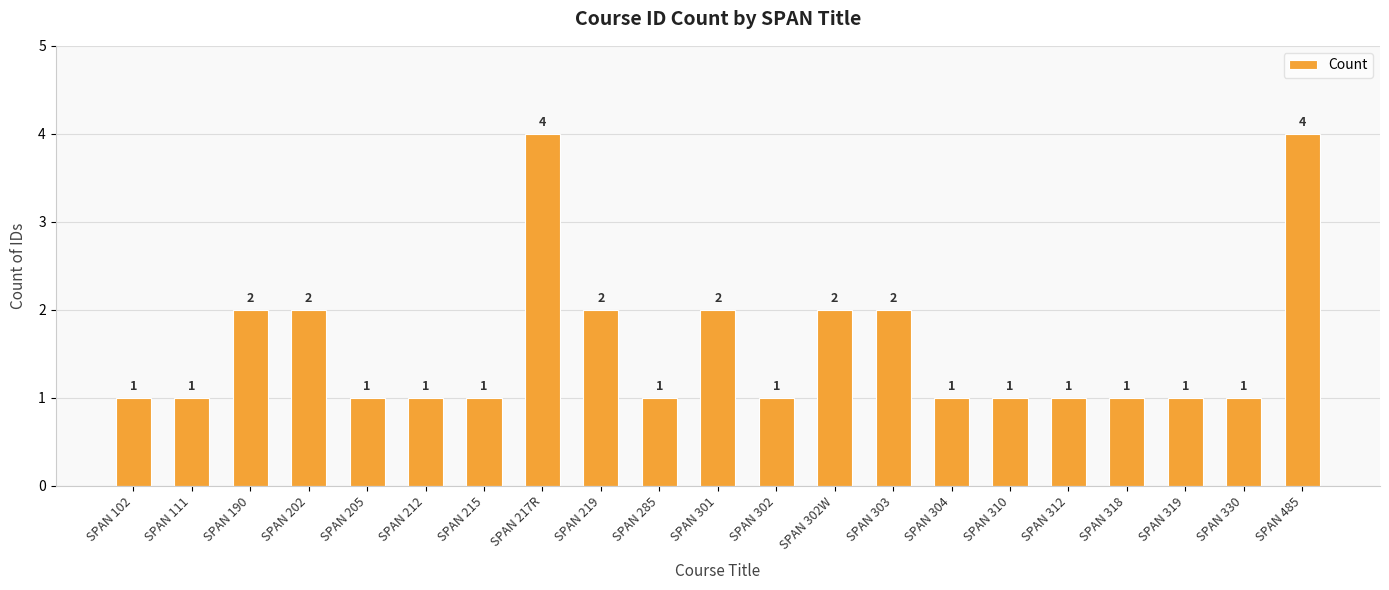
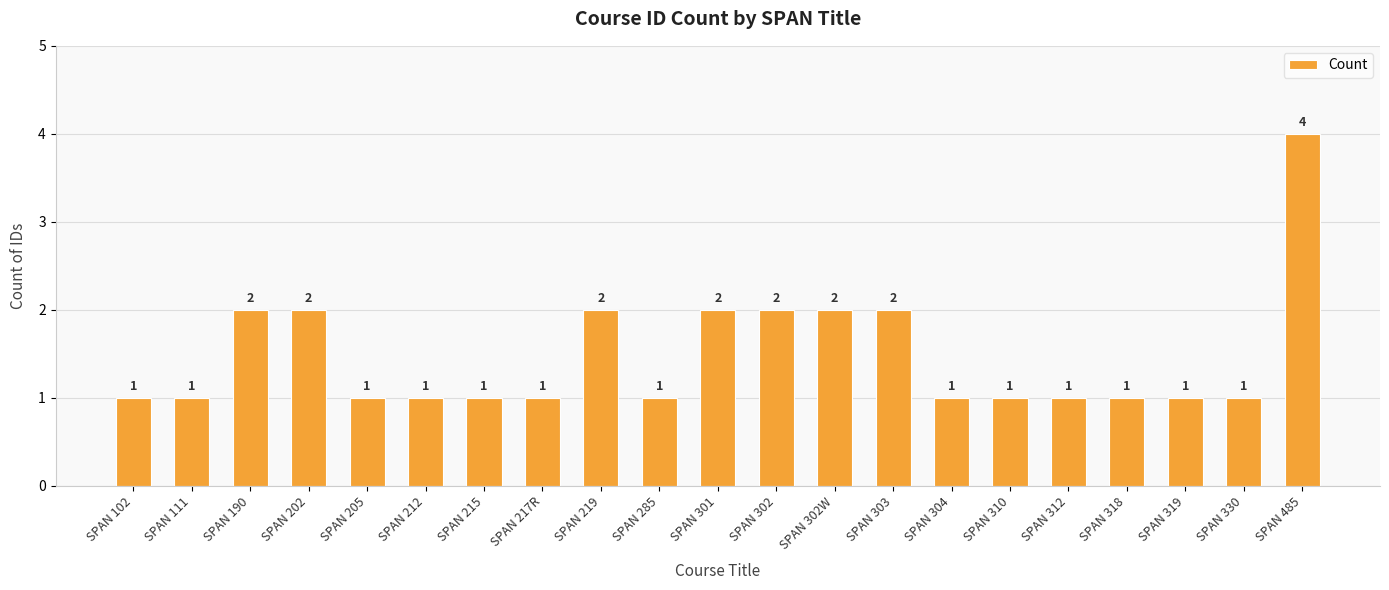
SPAN 217R: 4 -> 1
SPAN 302: 1 -> 2
